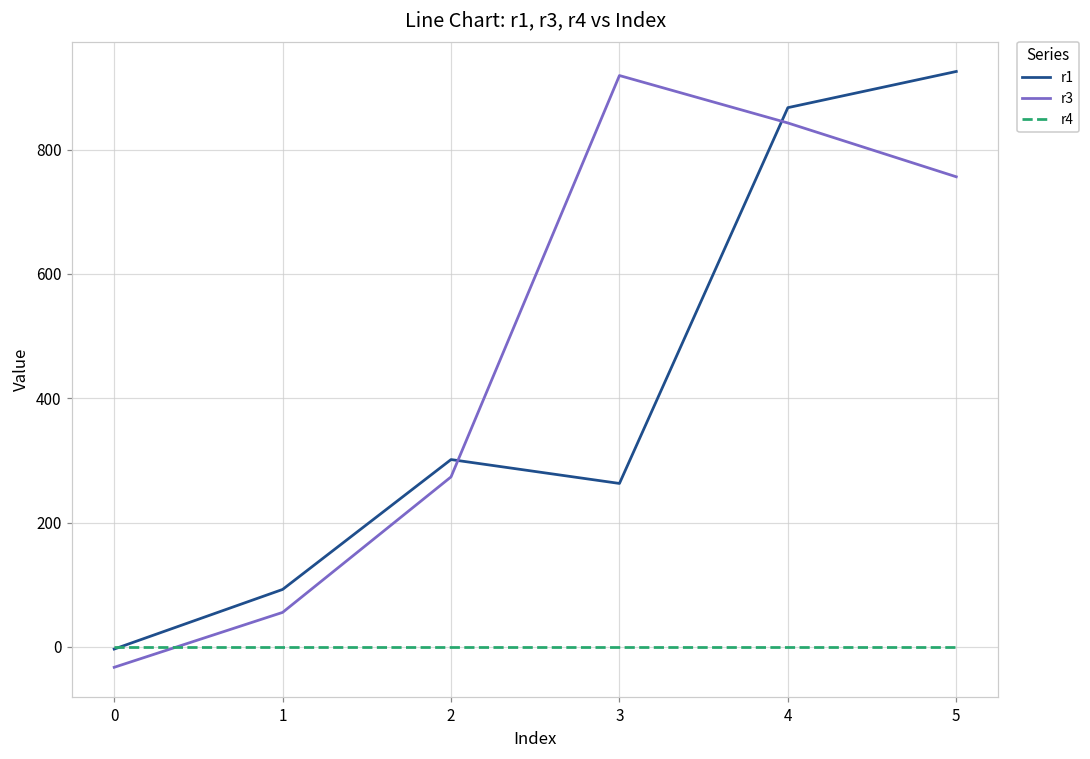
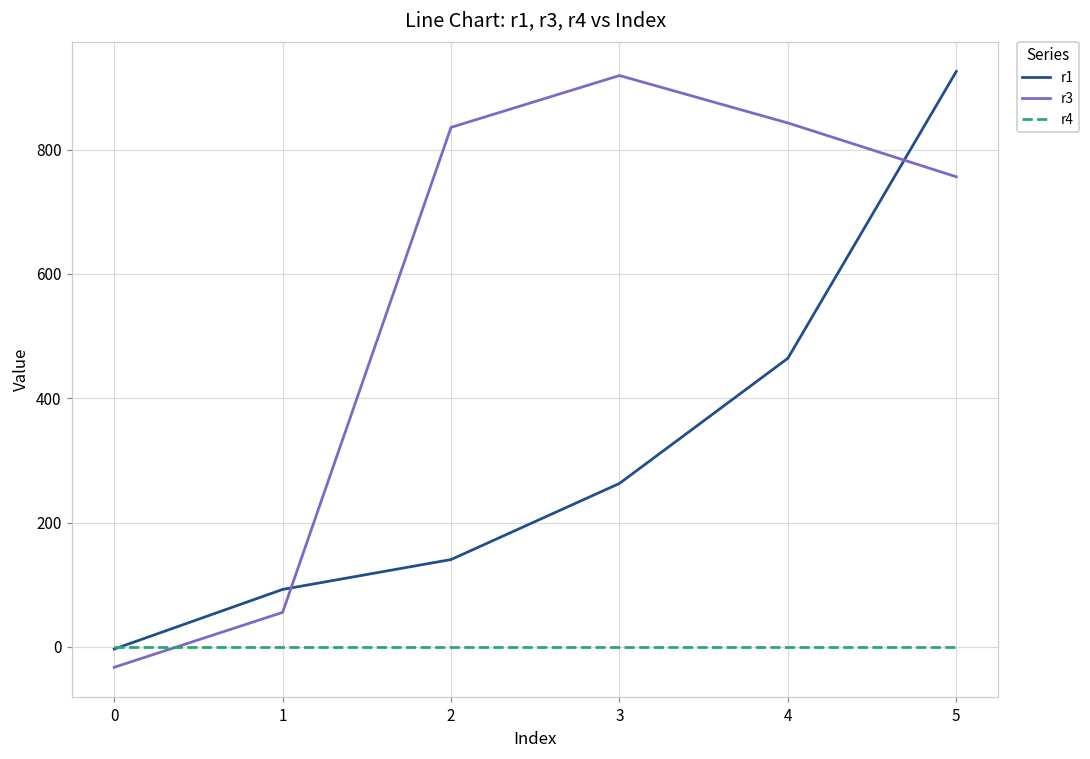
r1, 2: 300 -> 140
r3, 2: 270 -> 840
r1, 4: 870 -> 460
